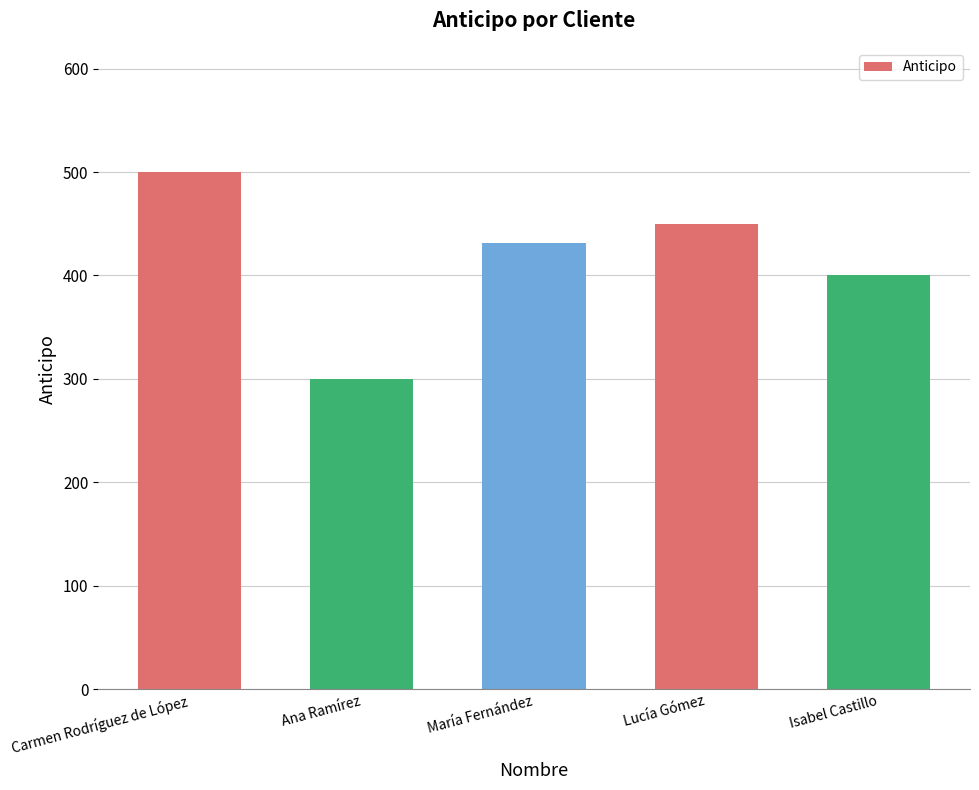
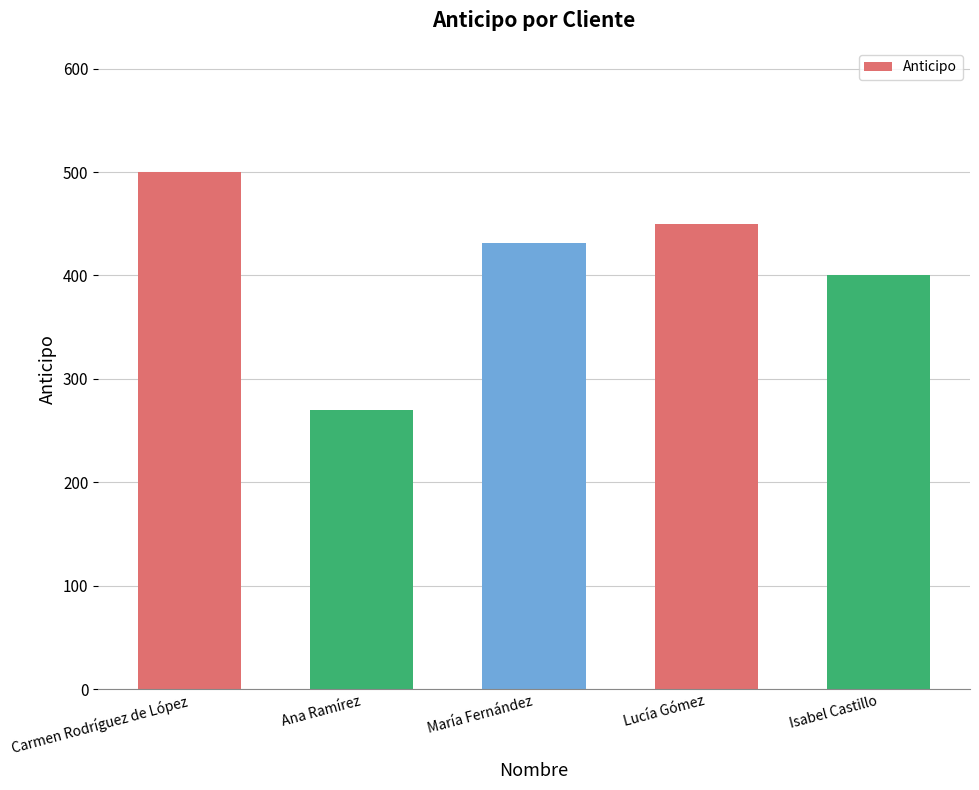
Ana Ramírez: 300 -> 270
